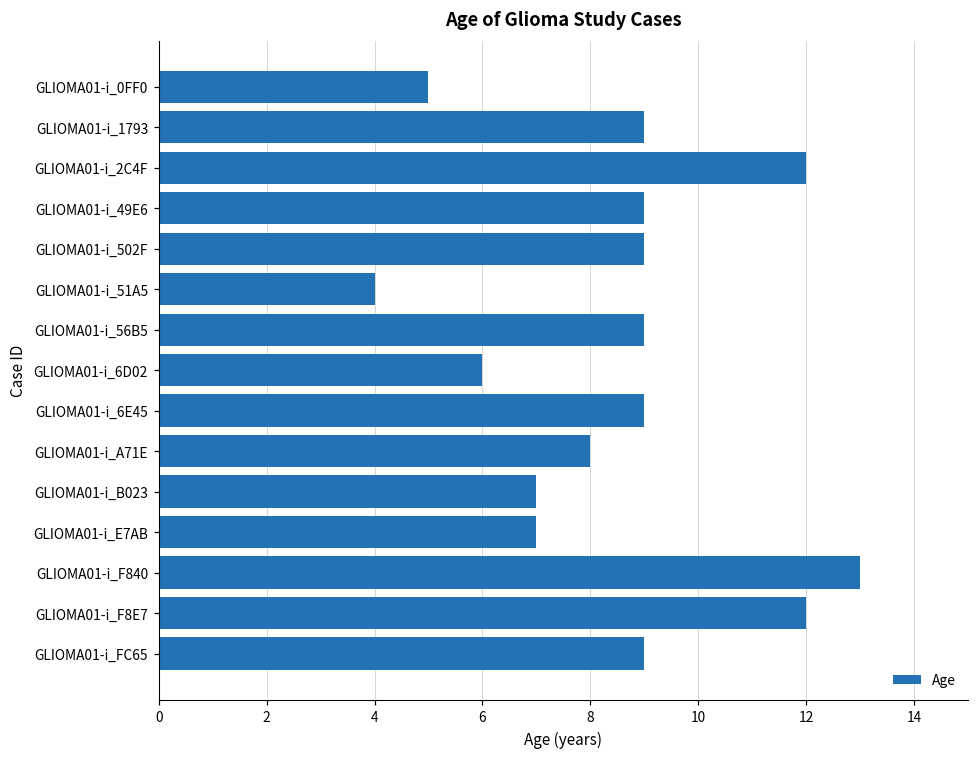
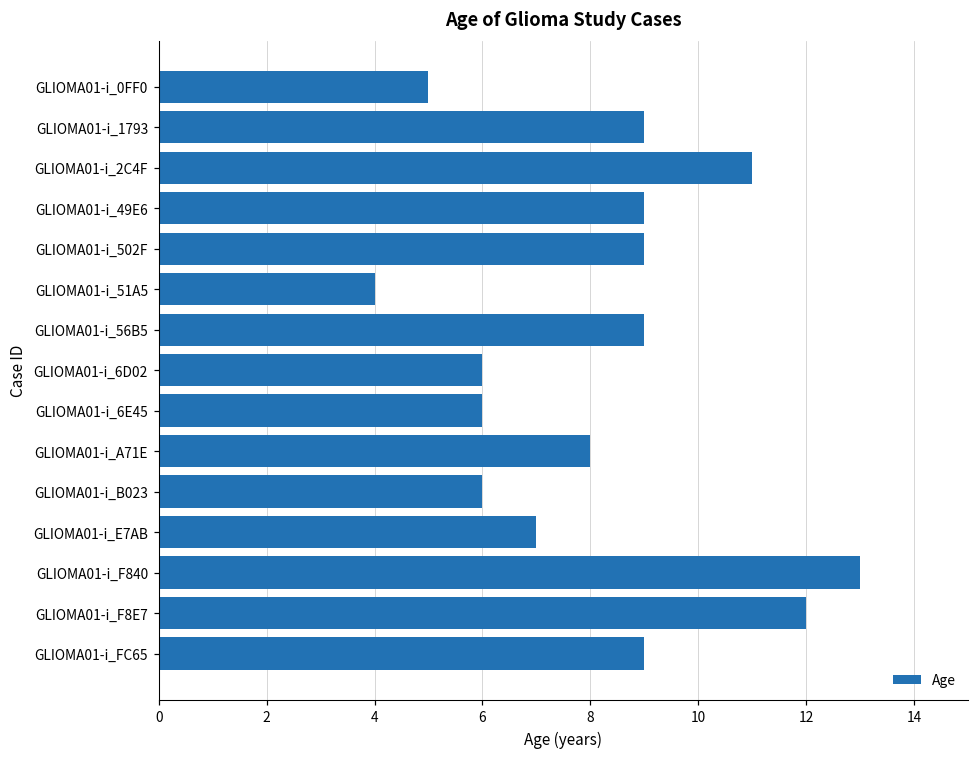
GLIOMA01-i_2C4F: 12 -> 11
GLIOMA01-i_6E45: 9 -> 6
GLIOMA01-i_B023: 7 -> 6
